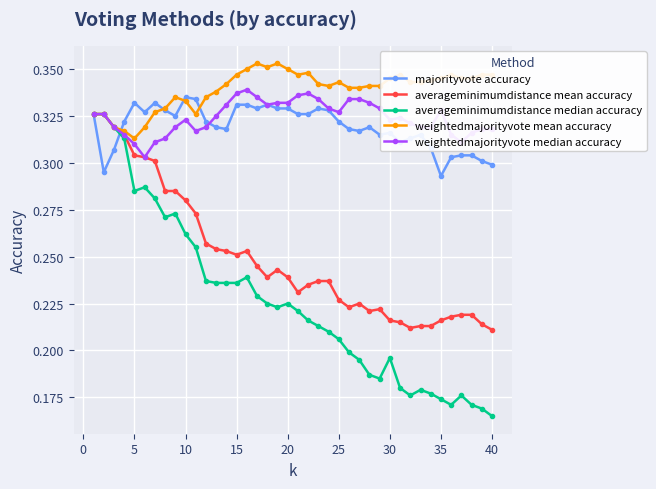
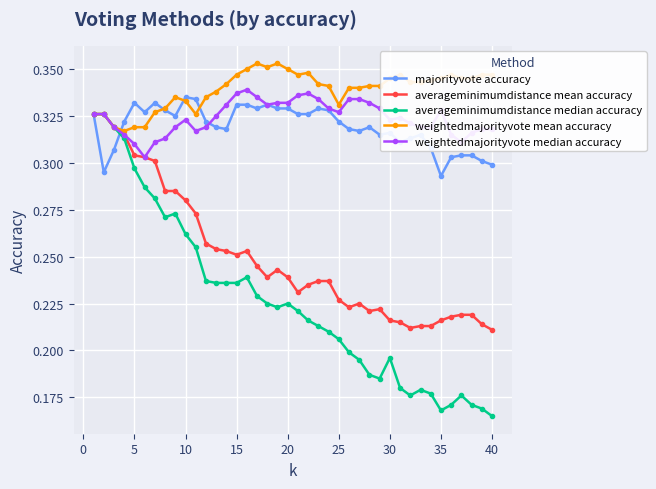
averageminimumdistance median accuracy, 5: 0.285 -> 0.297
weightedmajorityvote mean accuracy, 5: 0.313 -> 0.319
weightedmajorityvote mean accuracy, 25: 0.343 -> 0.331
averageminimumdistance median accuracy, 35: 0.174 -> 0.168
